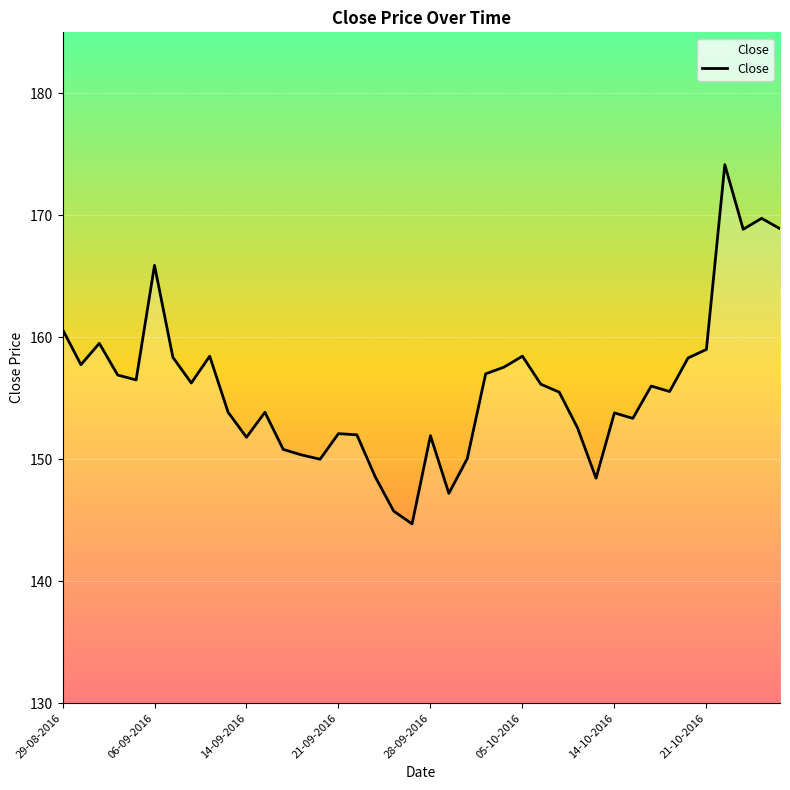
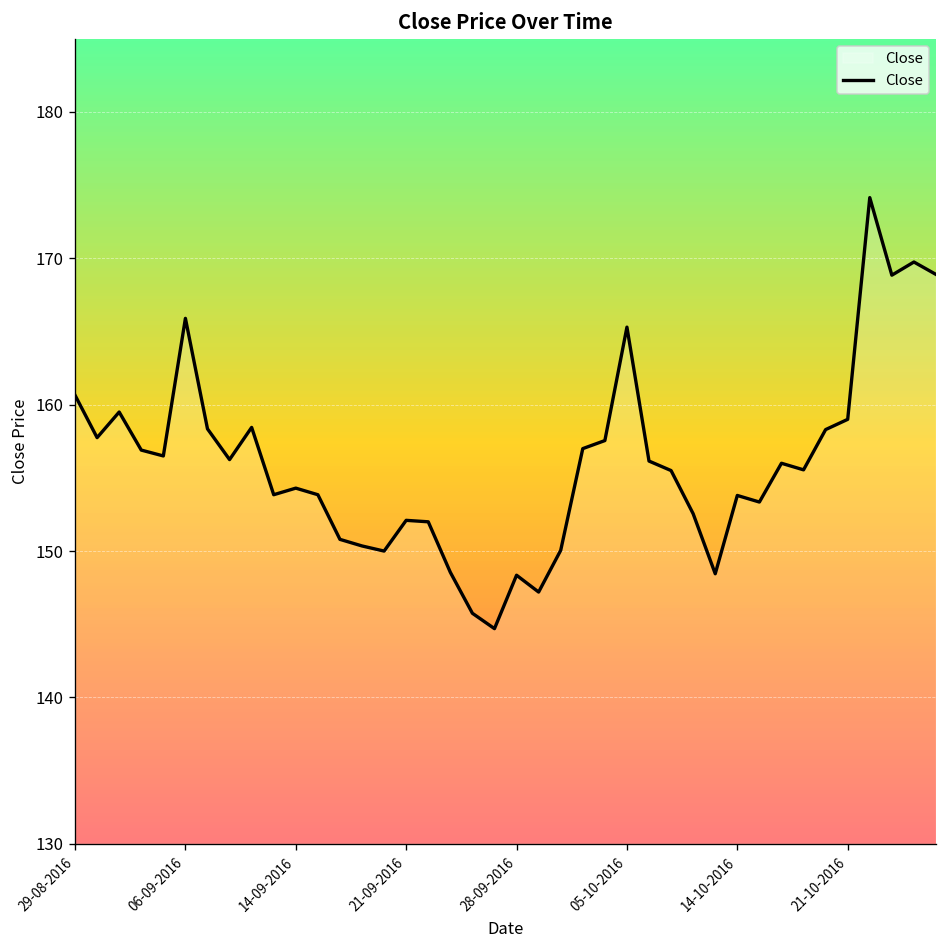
14-09-2016: 151.8 -> 154.3
28-09-2016: 151.9 -> 148.4
05-10-2016: 158.5 -> 165.3
